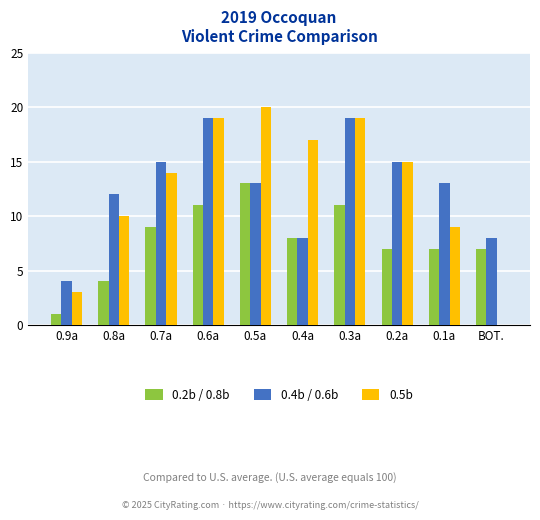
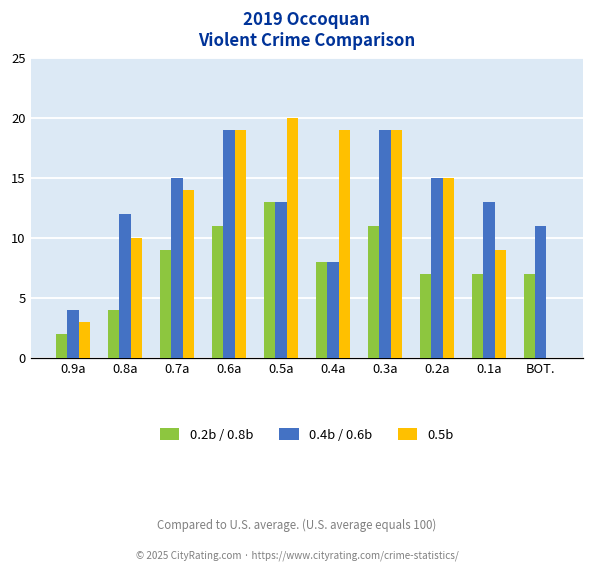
0.2b / 0.8b, 0.9a: 1 -> 2
0.5b, 0.4a: 17 -> 19
0.4b / 0.6b, BOT.: 8 -> 11
